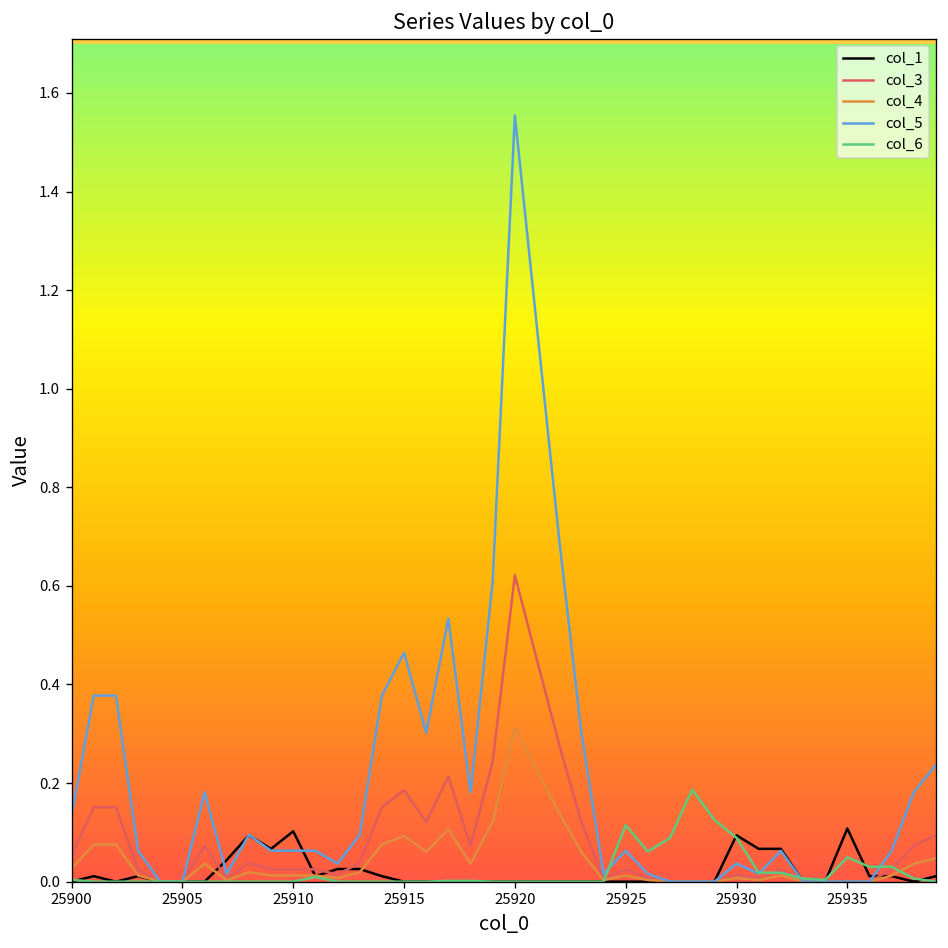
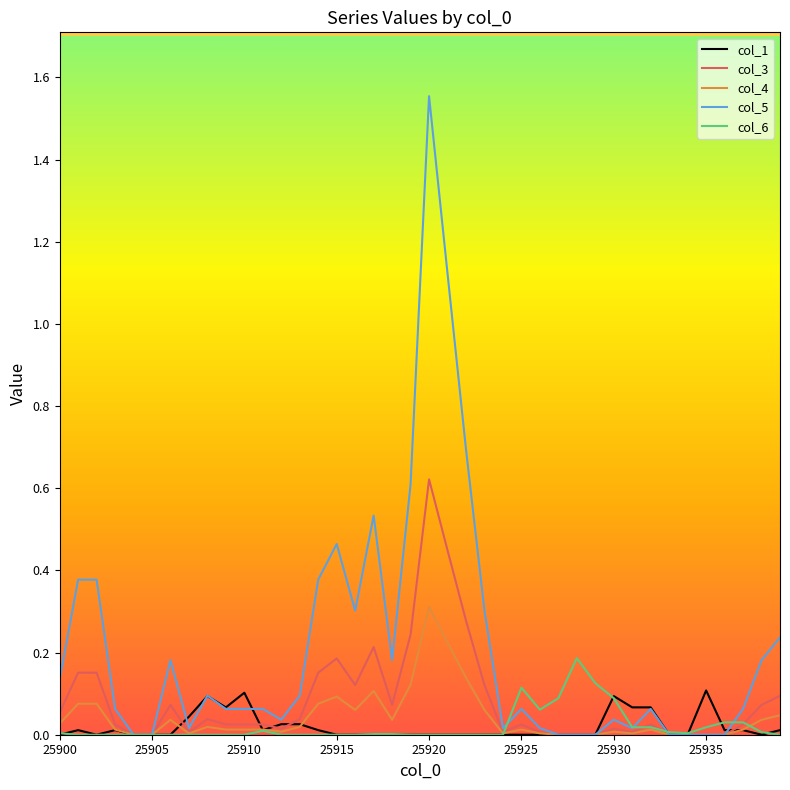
col_6, 25935: 0.05 -> 0.02
